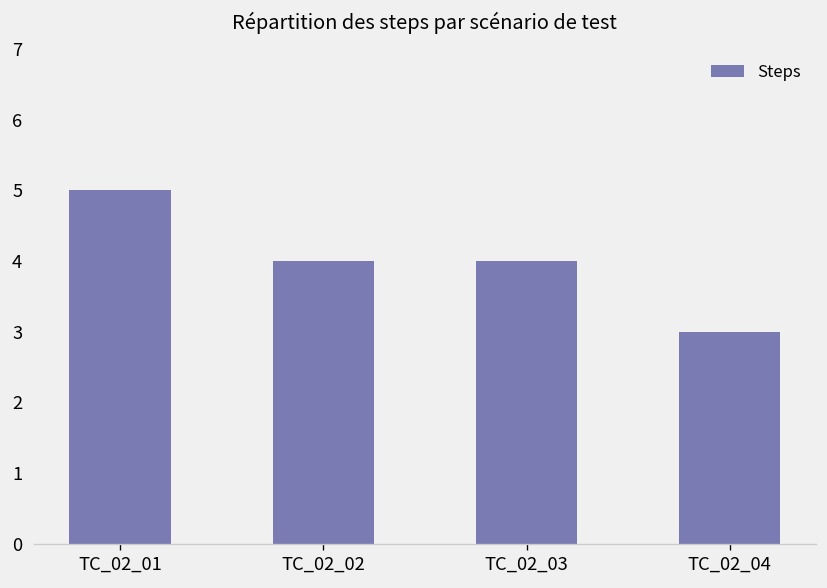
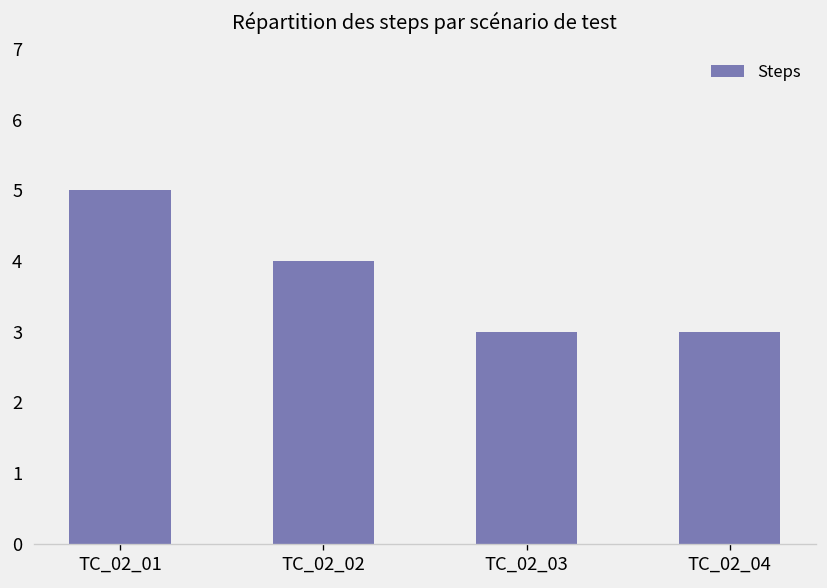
TC_02_03: 4 -> 3
